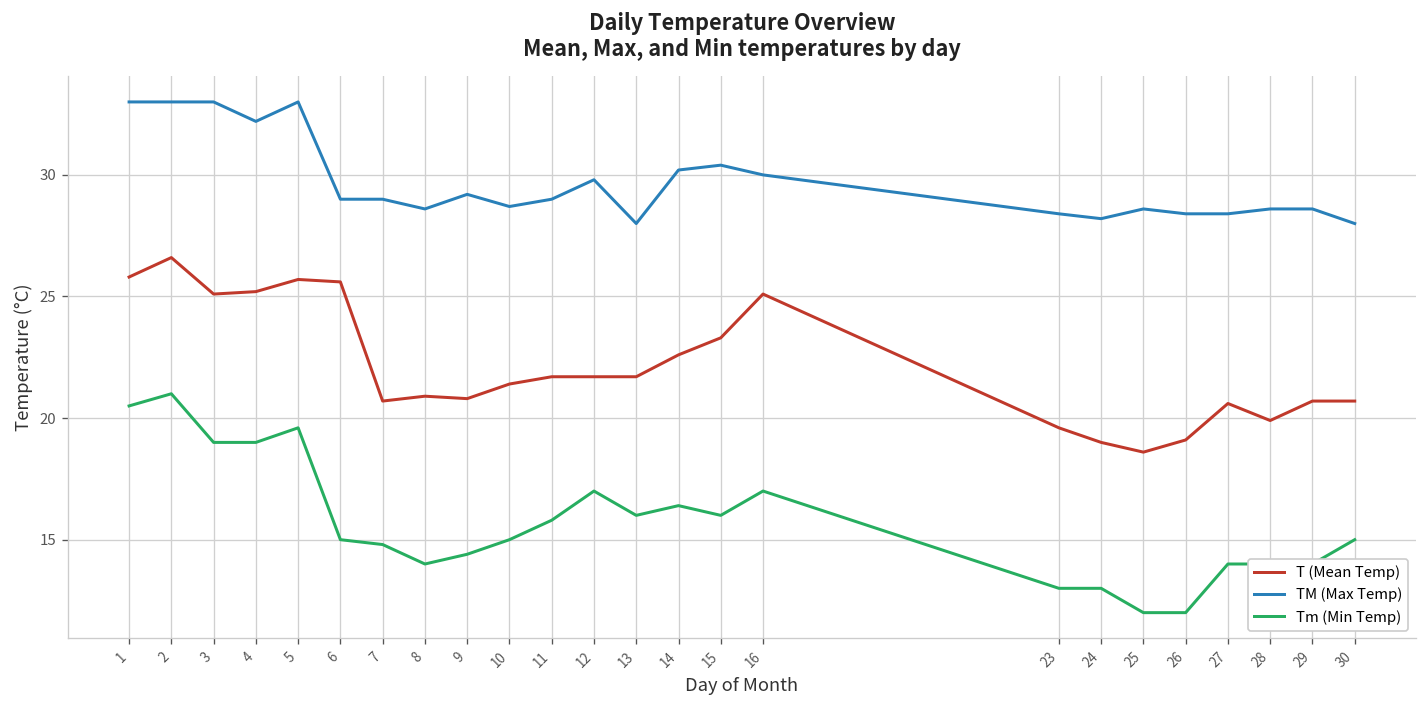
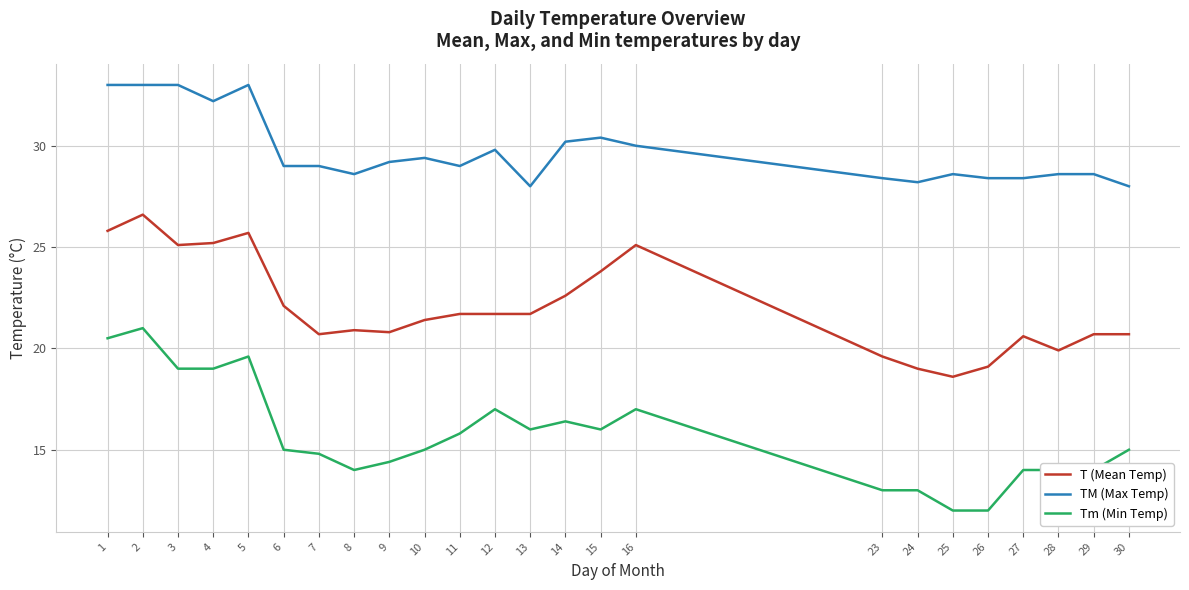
T (Mean Temp), 6: 25.6 -> 22.1
TM (Max Temp), 10: 28.7 -> 29.4
T (Mean Temp), 15: 23.3 -> 23.8
